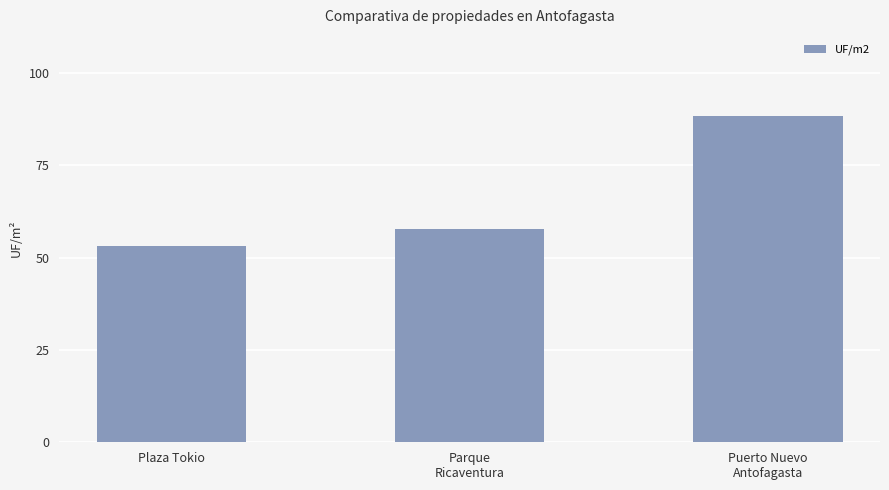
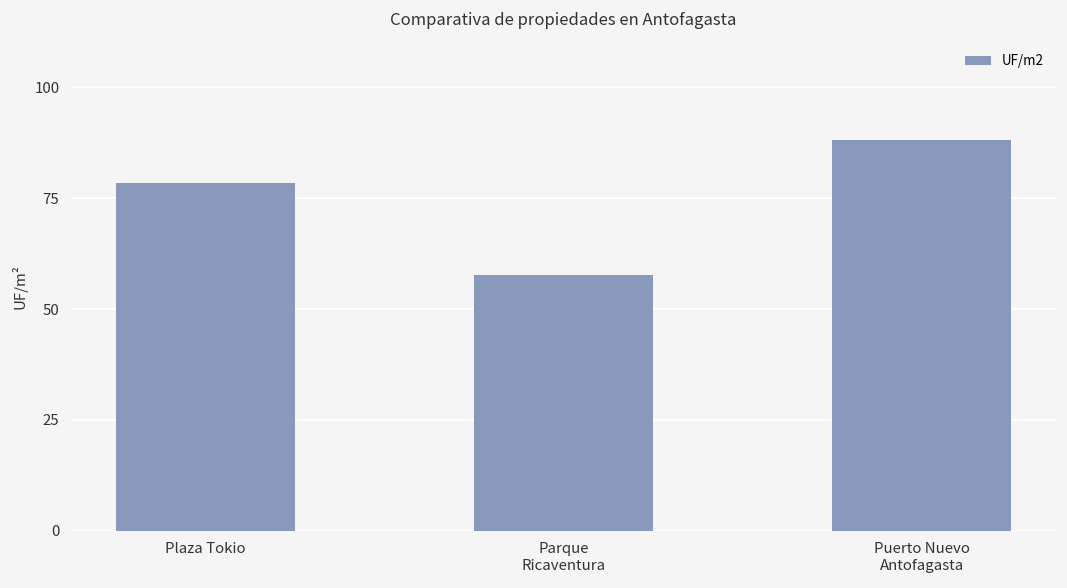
Plaza Tokio: 53 -> 78
